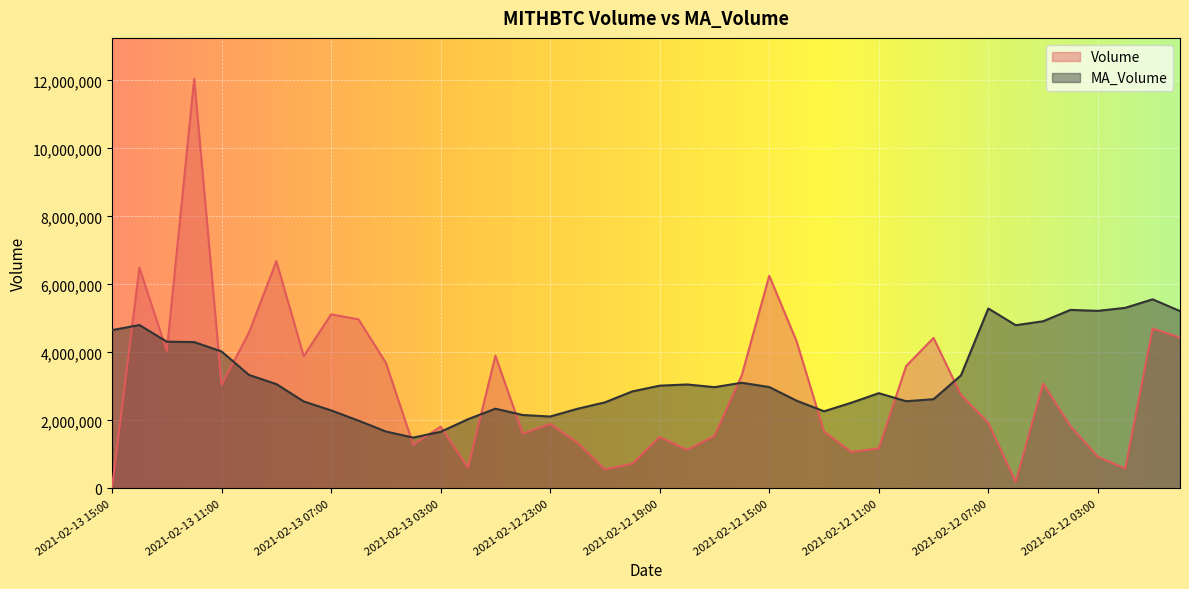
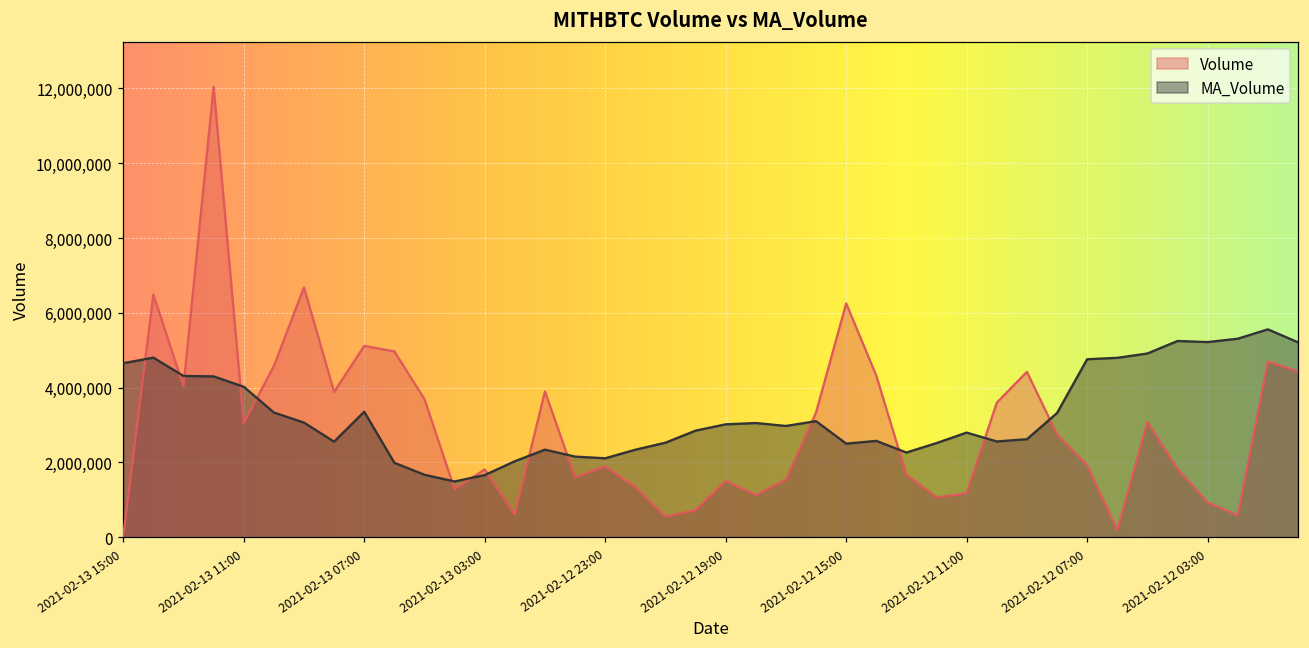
MA_Volume, 2021-02-13 07:00: 2,300,000 -> 3,400,000
MA_Volume, 2021-02-12 15:00: 3,000,000 -> 2,500,000
MA_Volume, 2021-02-12 07:00: 5,300,000 -> 4,800,000
